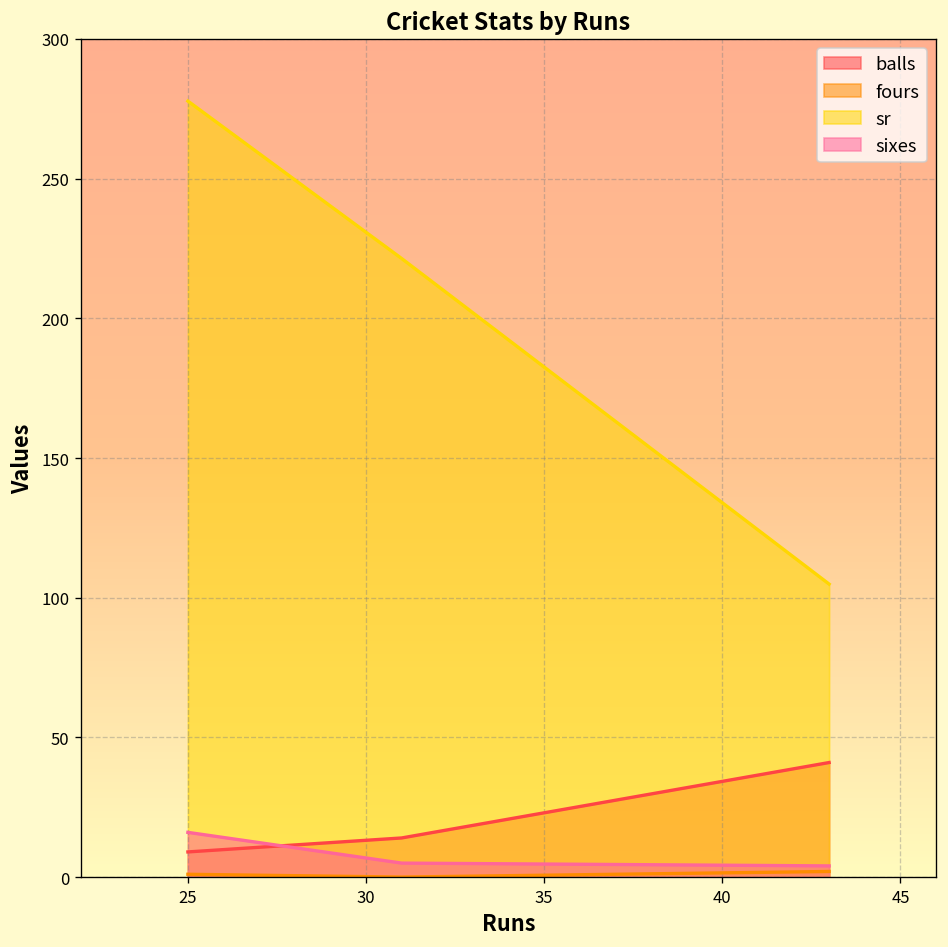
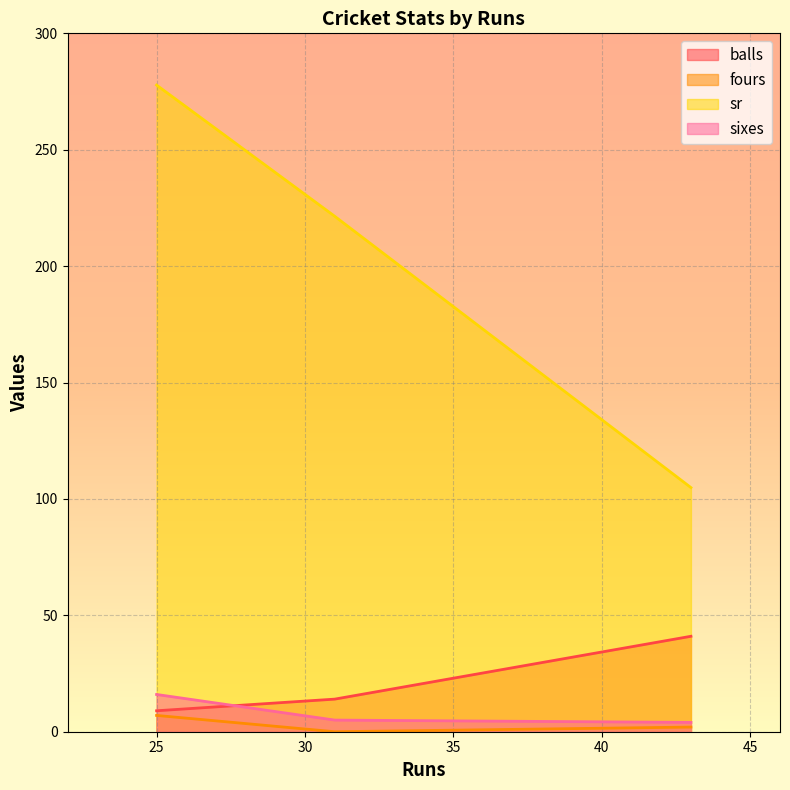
fours, 25: 1 -> 7
